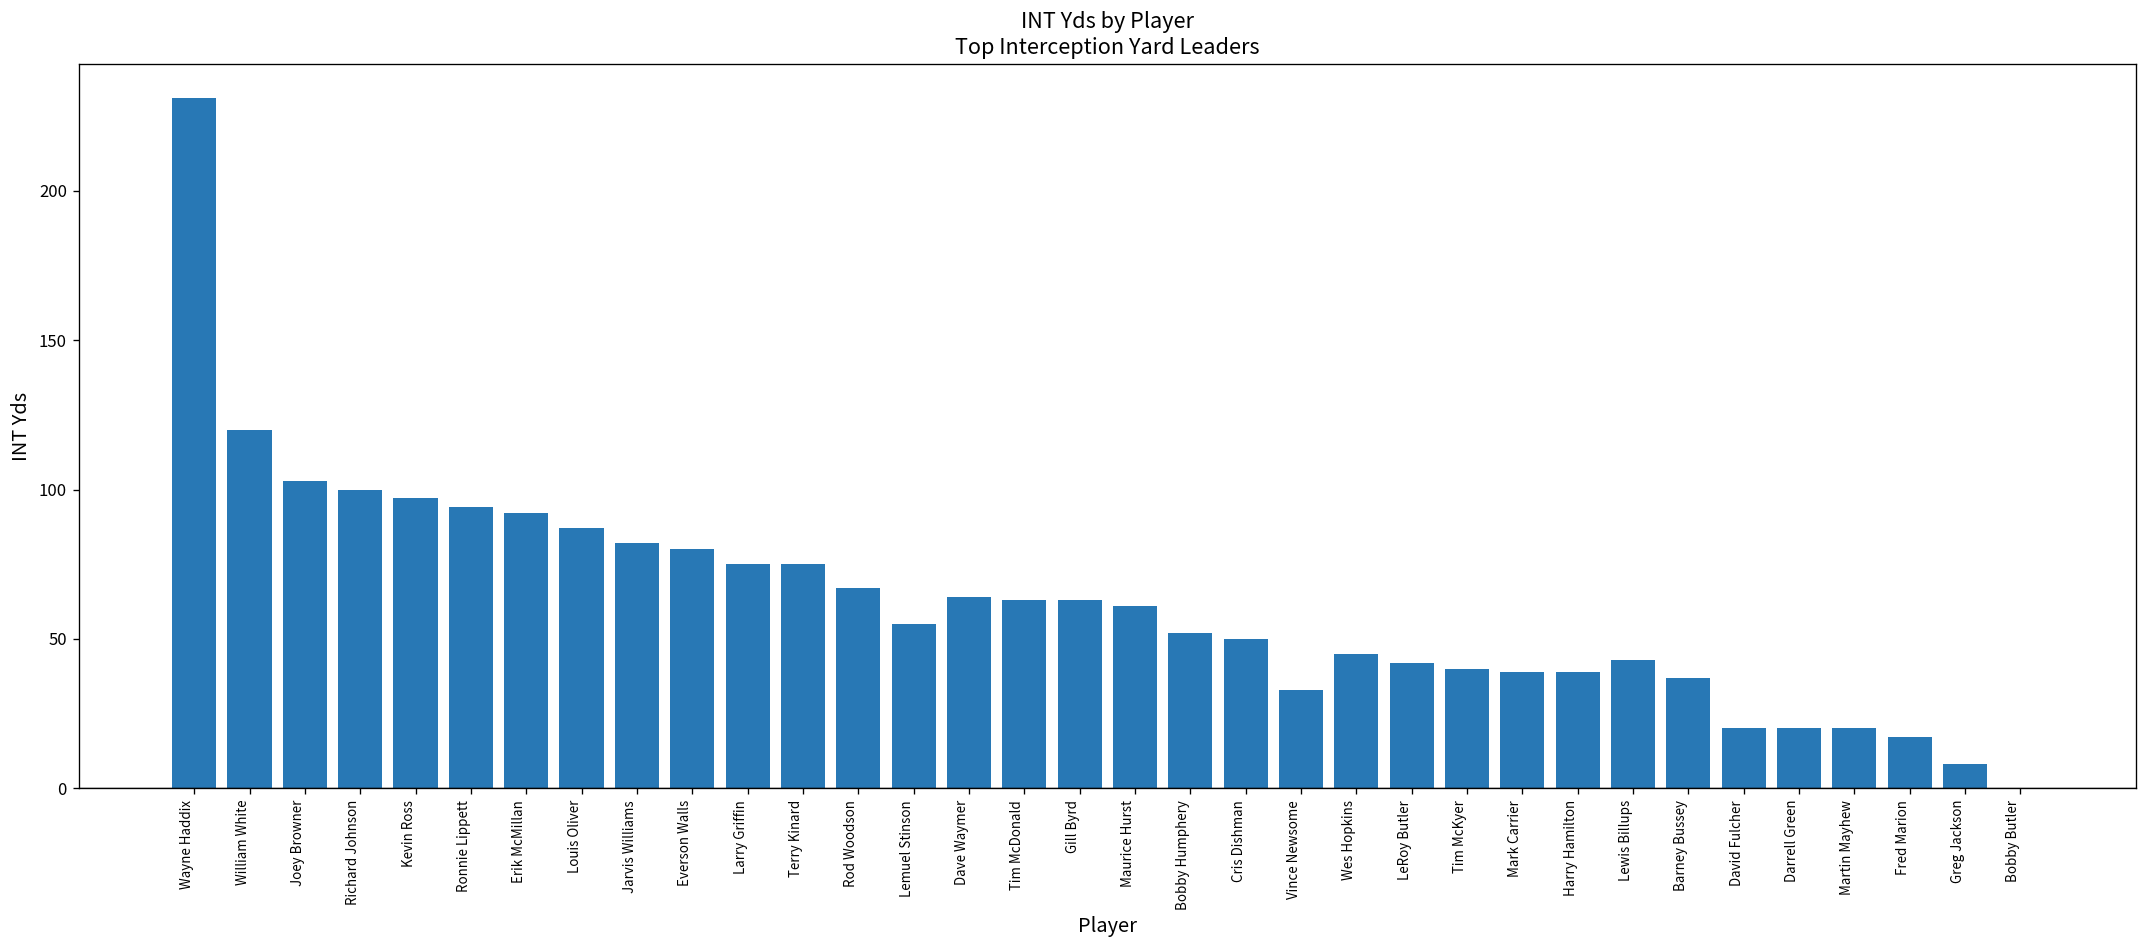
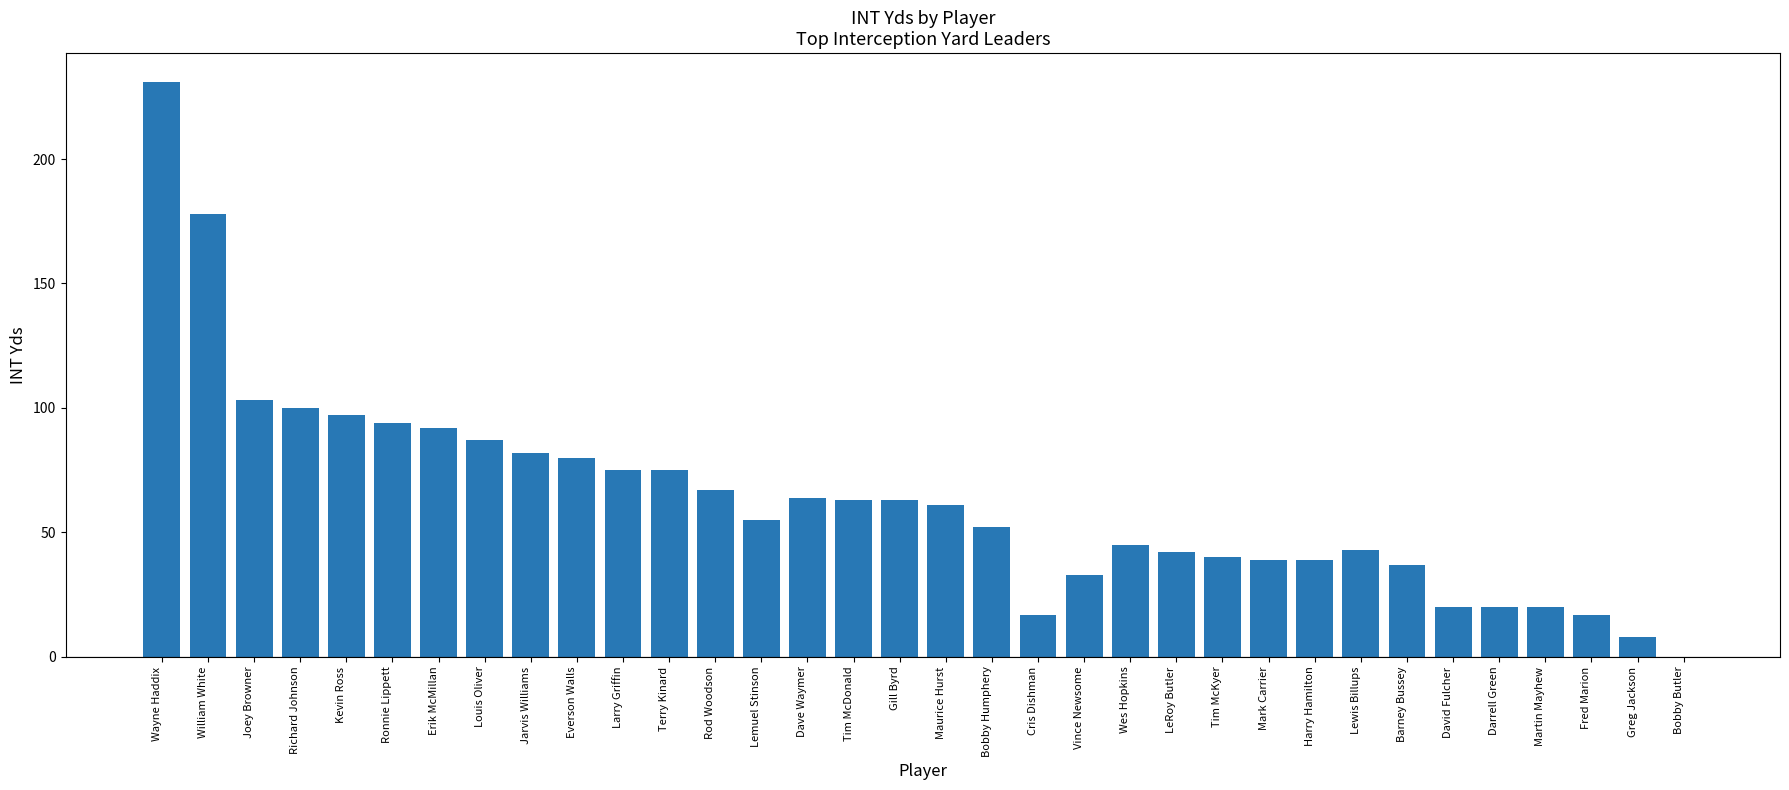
William White: 120 -> 178
Cris Dishman: 50 -> 17
